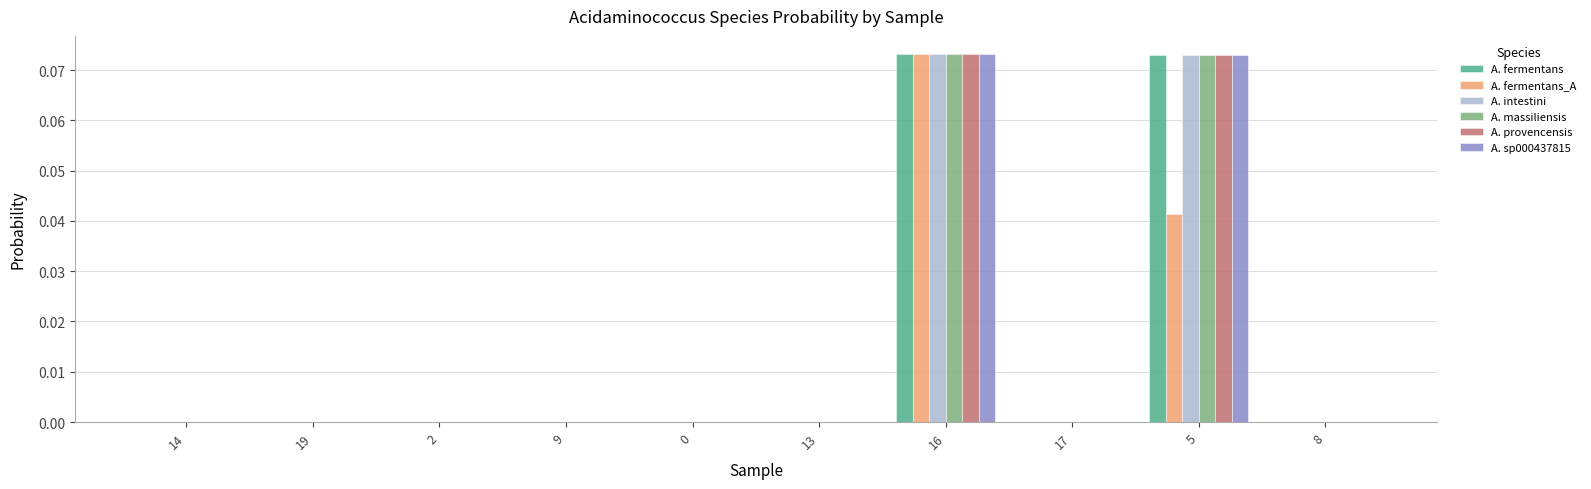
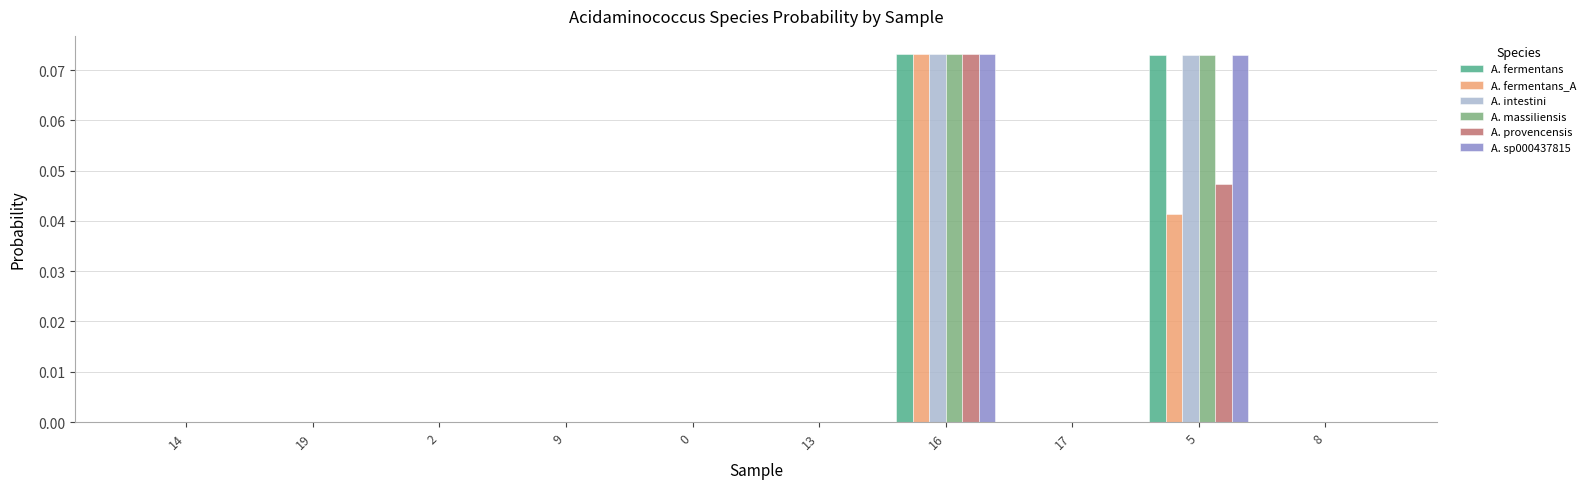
A. provencensis, 5: 0.073 -> 0.047
